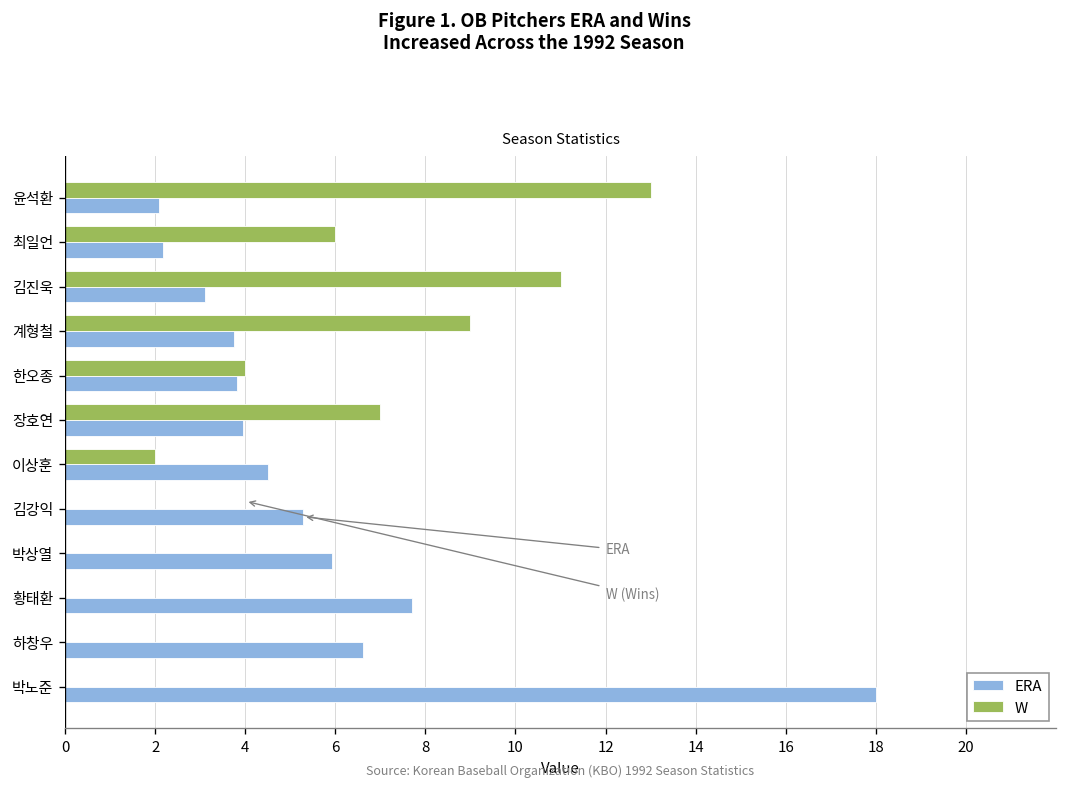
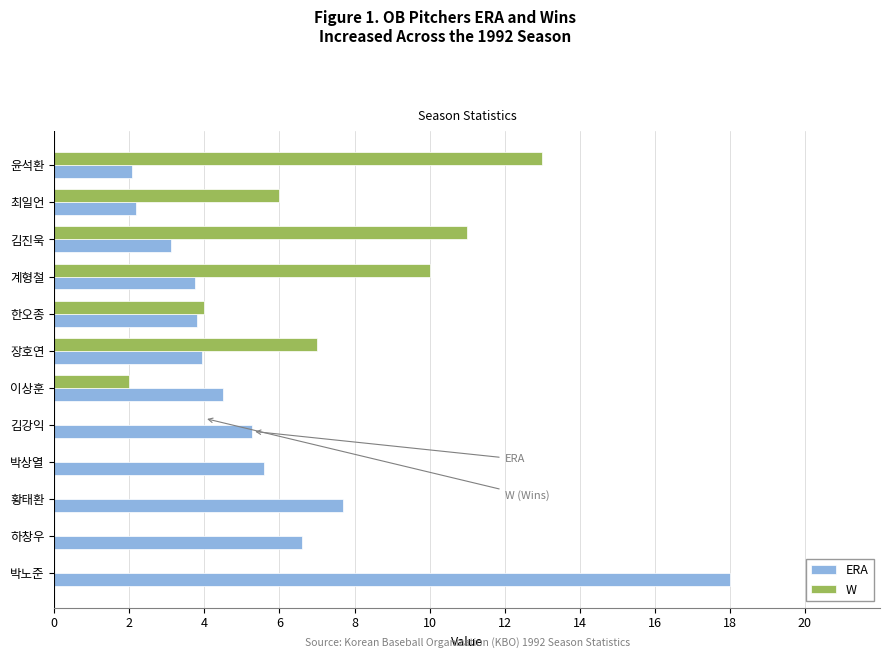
W, 계형철: 9 -> 10
ERA, 박상열: 5.9 -> 5.6
